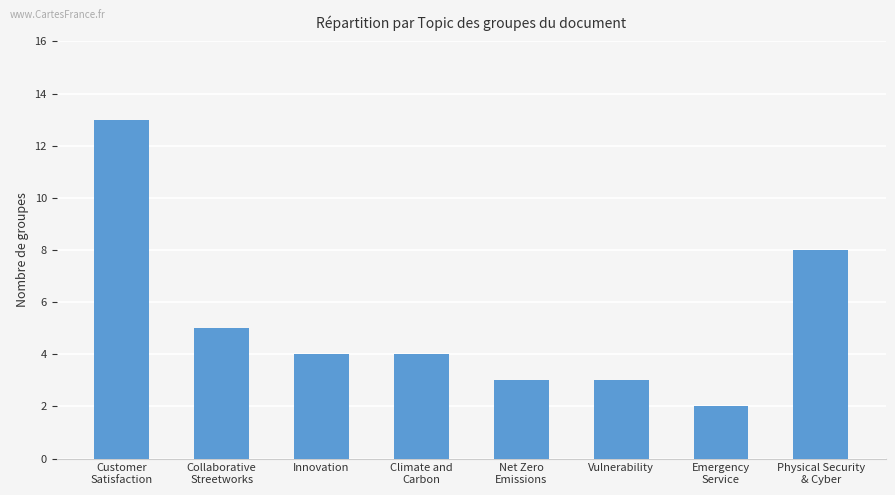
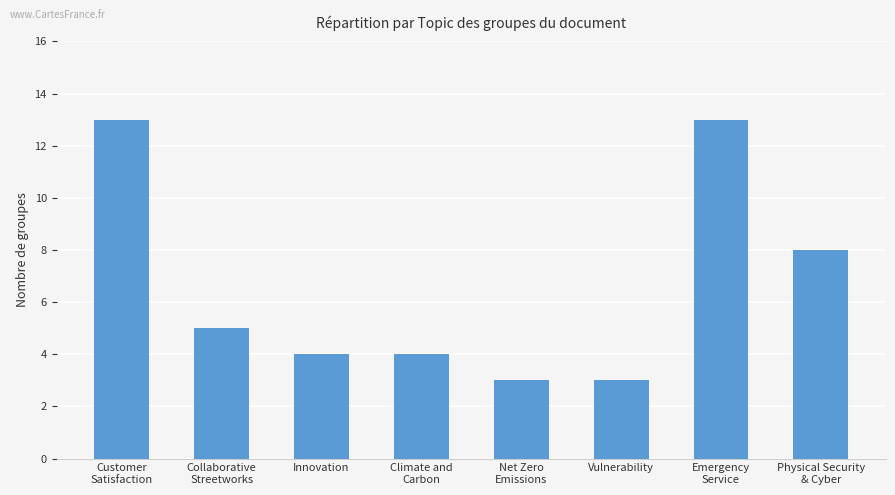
Emergency Service: 2 -> 13
